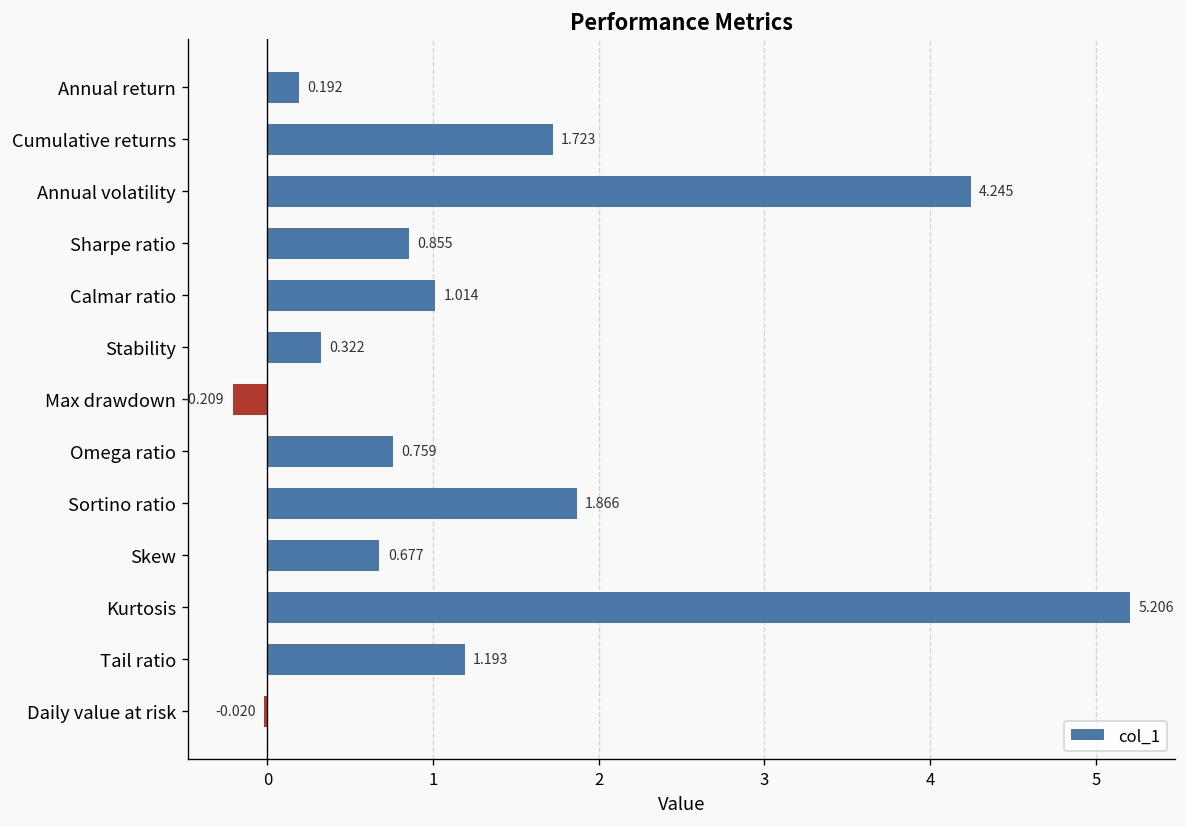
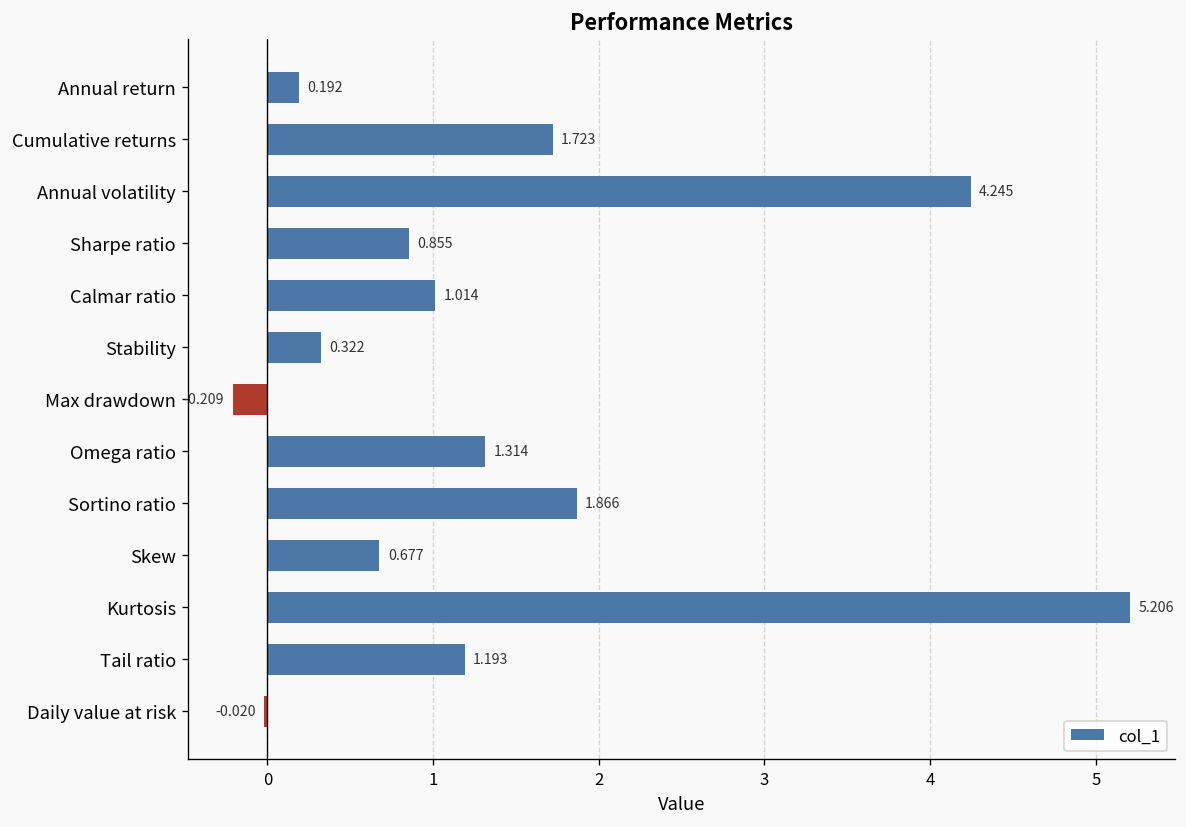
Omega ratio: 0.759 -> 1.314
